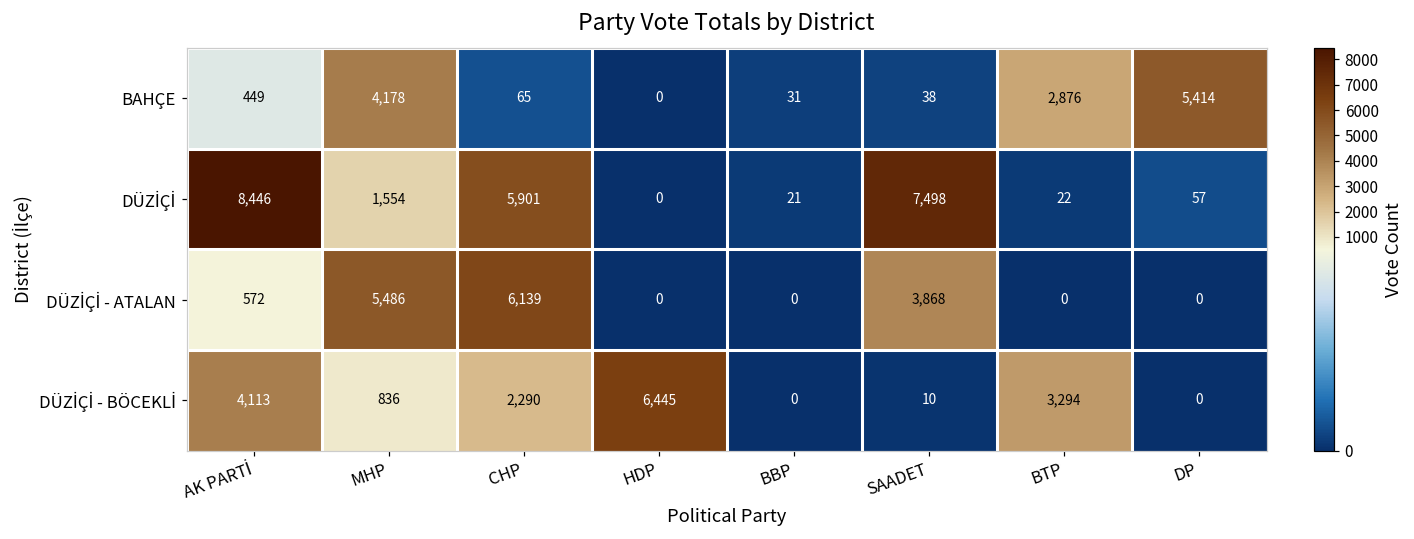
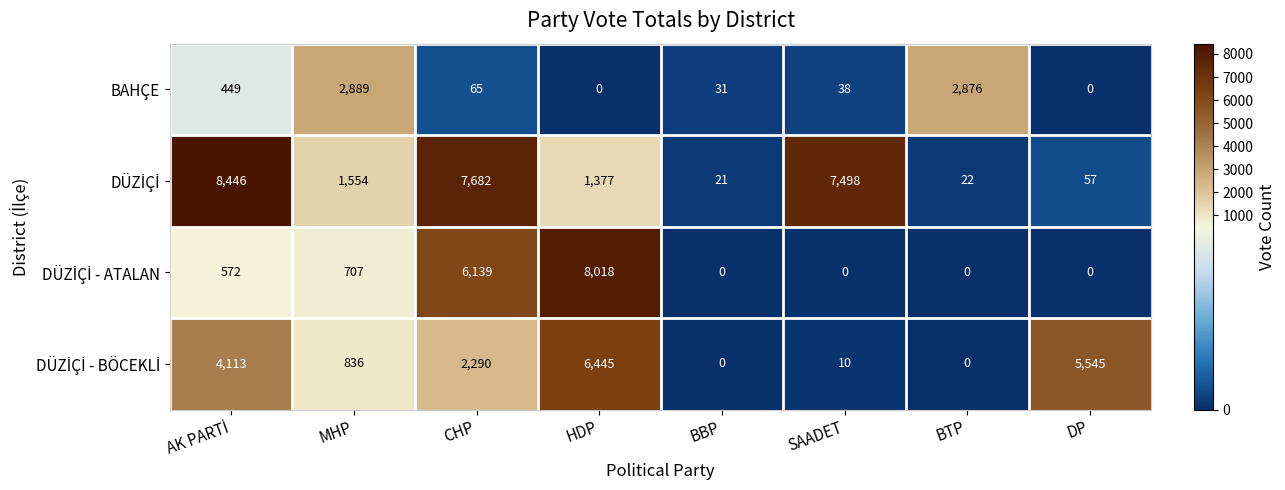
BAHÇE, MHP: 4,178 -> 2,889
BAHÇE, DP: 5,414 -> 0
DÜZİÇİ, CHP: 5,901 -> 7,682
DÜZİÇİ, HDP: 0 -> 1,377
DÜZİÇİ - ATALAN, MHP: 5,486 -> 707
DÜZİÇİ - ATALAN, HDP: 0 -> 8,018
DÜZİÇİ - ATALAN, SAADET: 3,868 -> 0
DÜZİÇİ - BÖCEKLİ, BTP: 3,294 -> 0
DÜZİÇİ - BÖCEKLİ, DP: 0 -> 5,545
